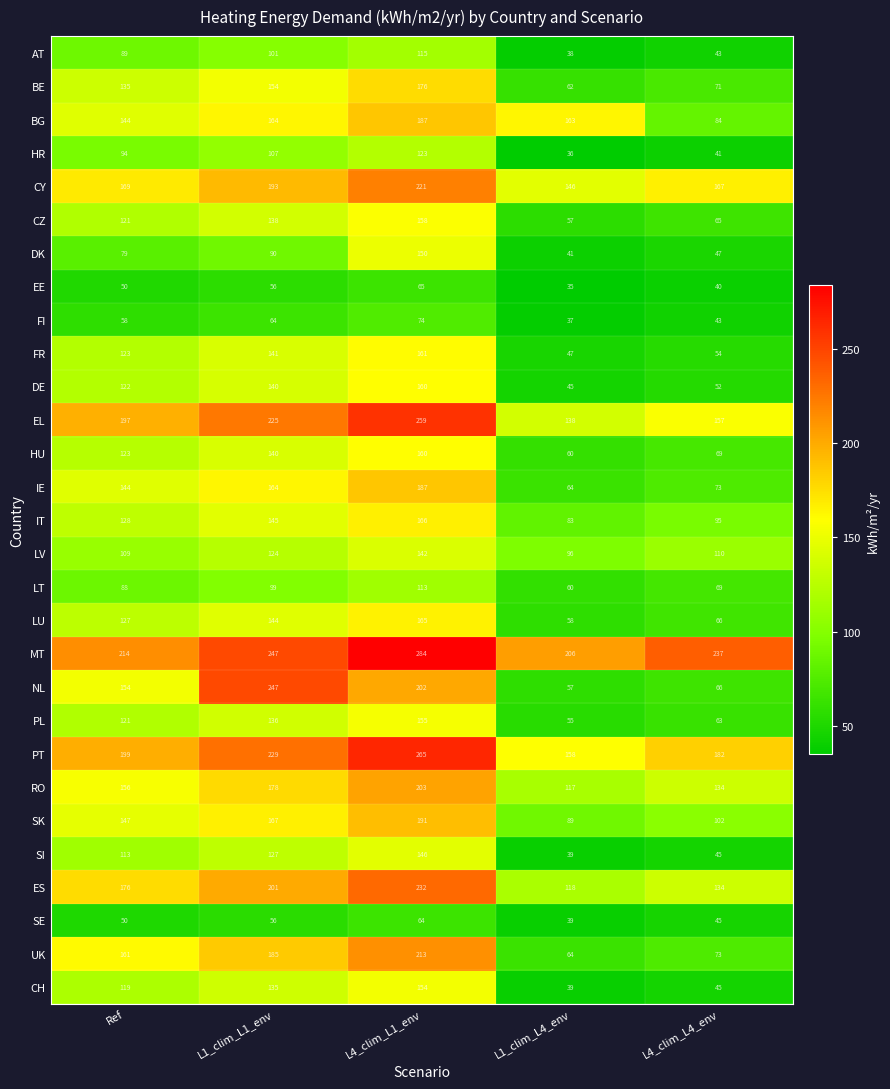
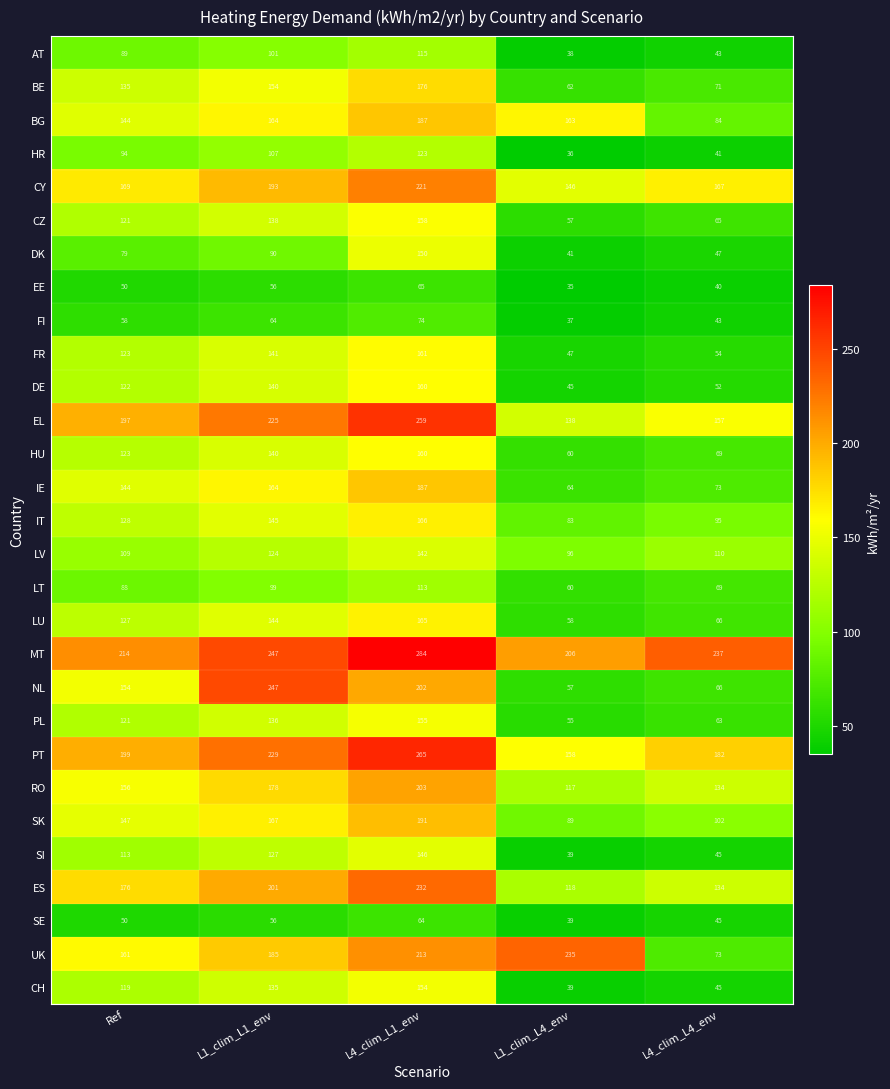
UK, L1_clim_L4_env: 64 -> 235
